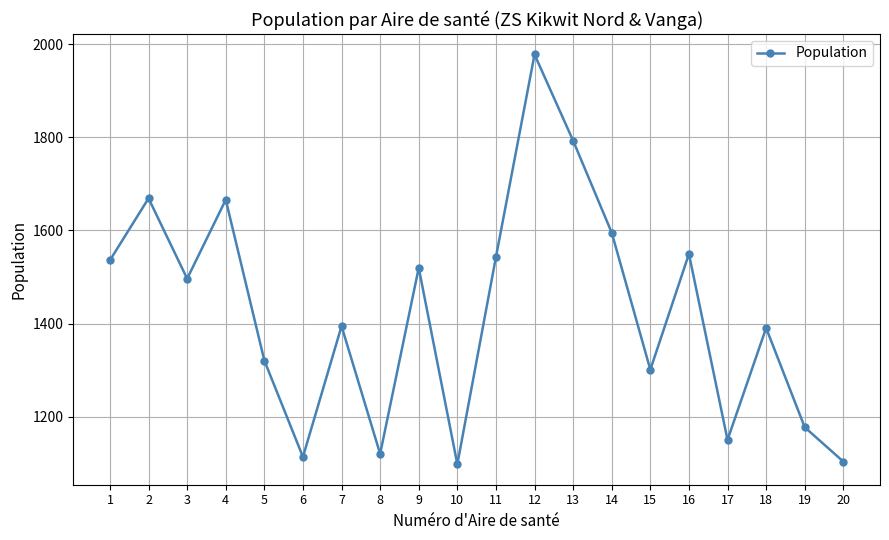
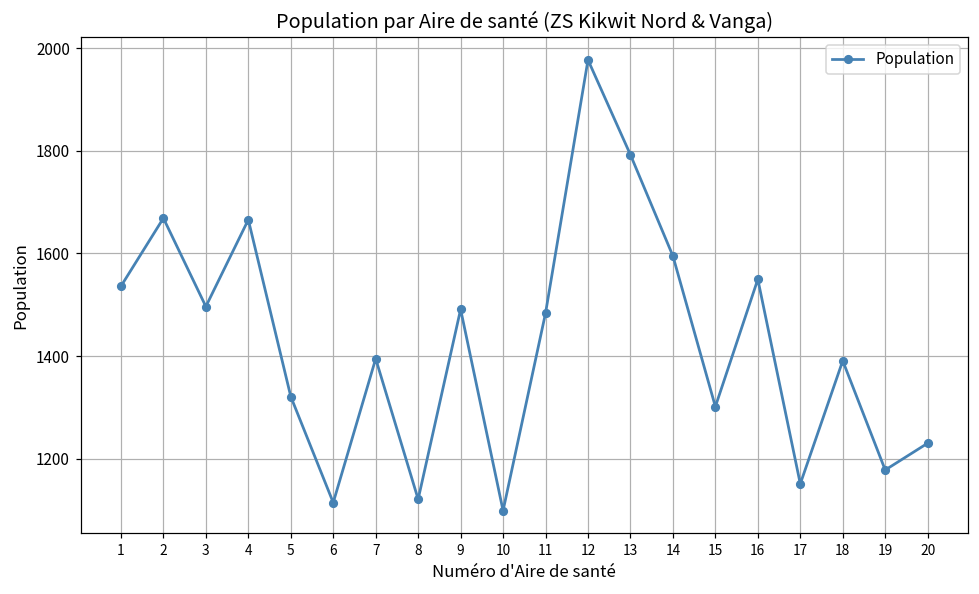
9: 1520 -> 1490
11: 1540 -> 1480
20: 1100 -> 1230
